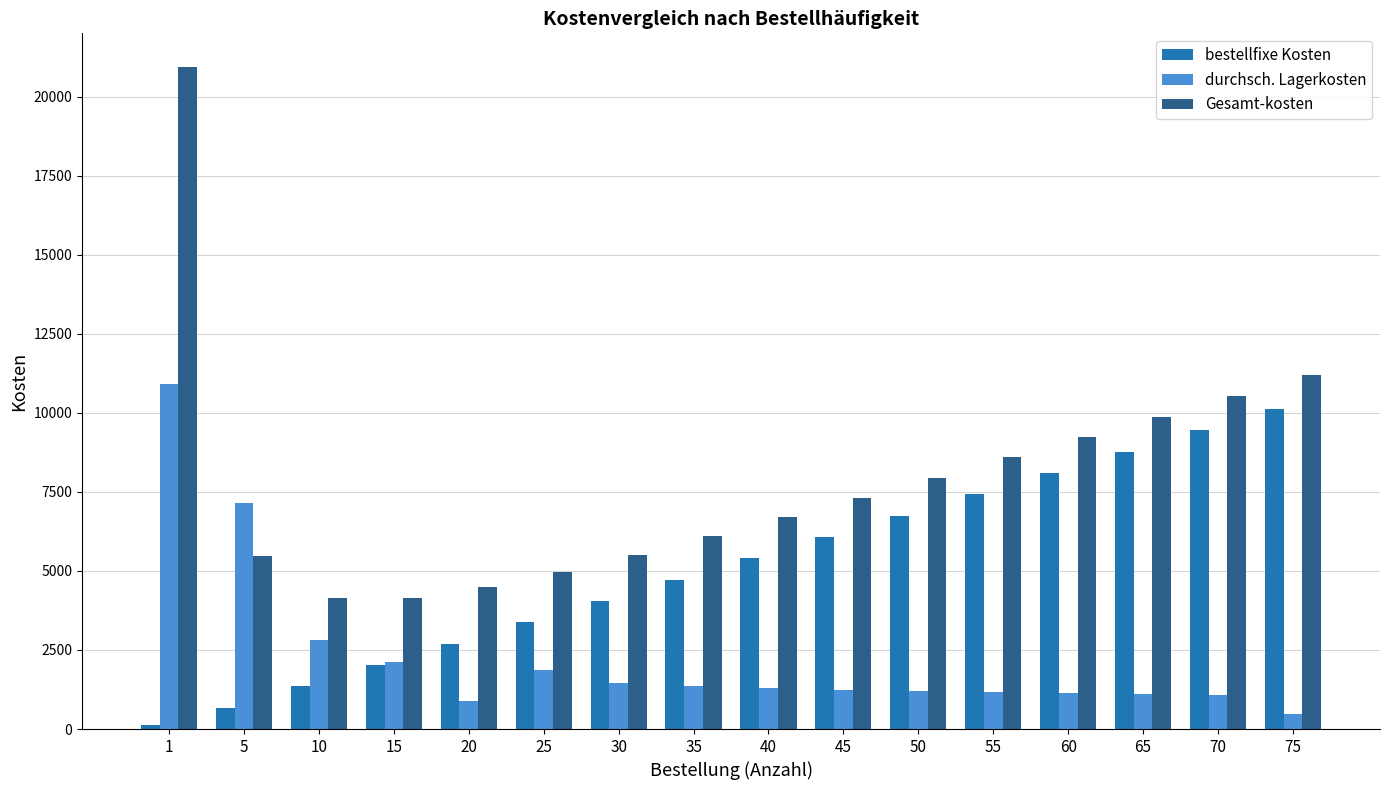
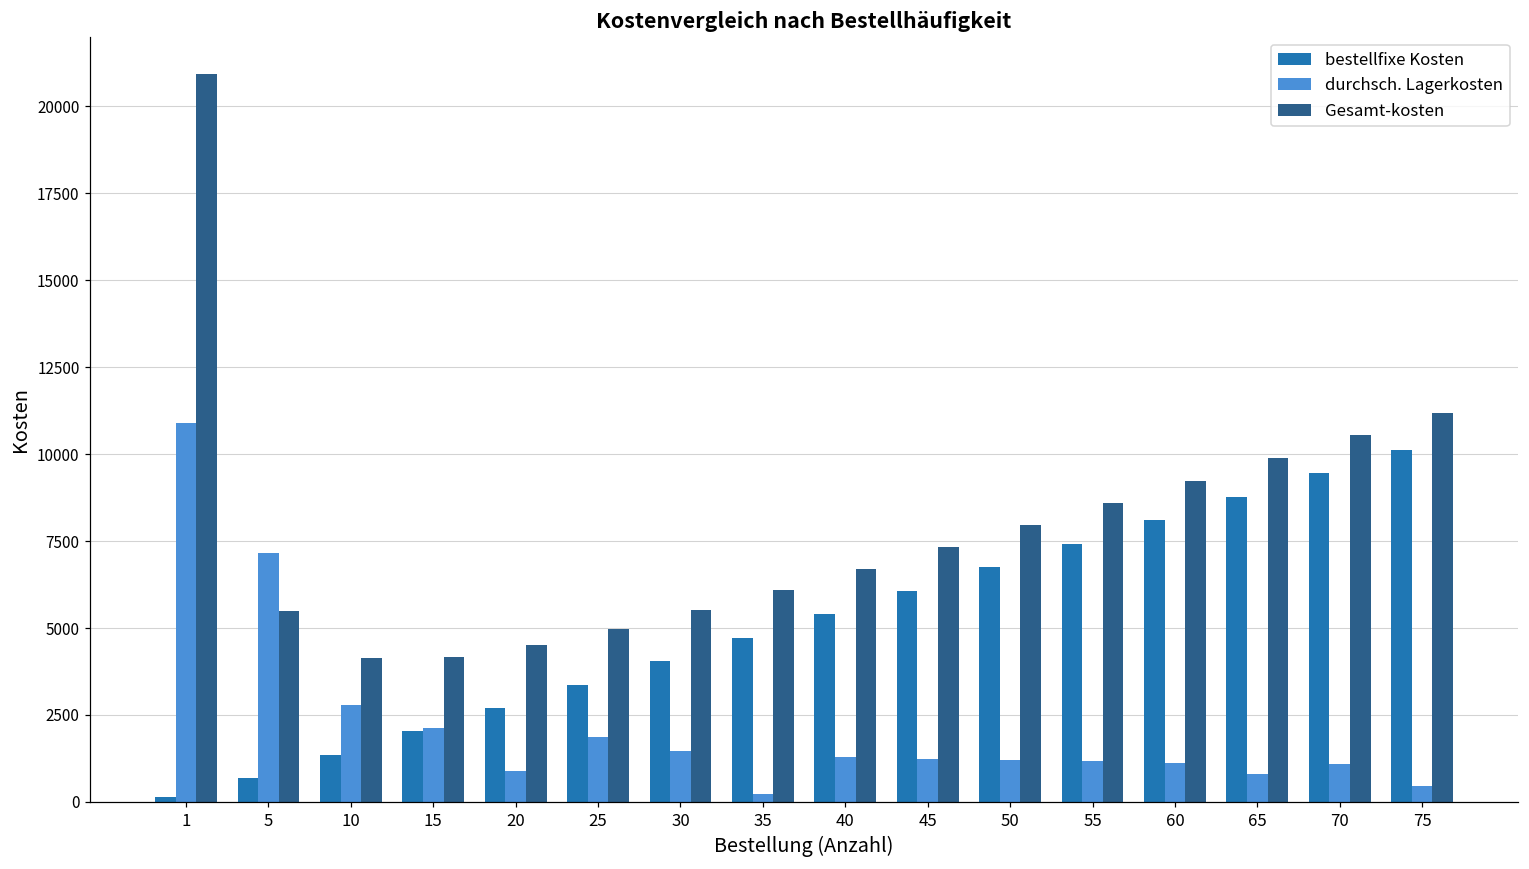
durchsch. Lagerkosten, 35: 1400 -> 200
durchsch. Lagerkosten, 65: 1100 -> 800
